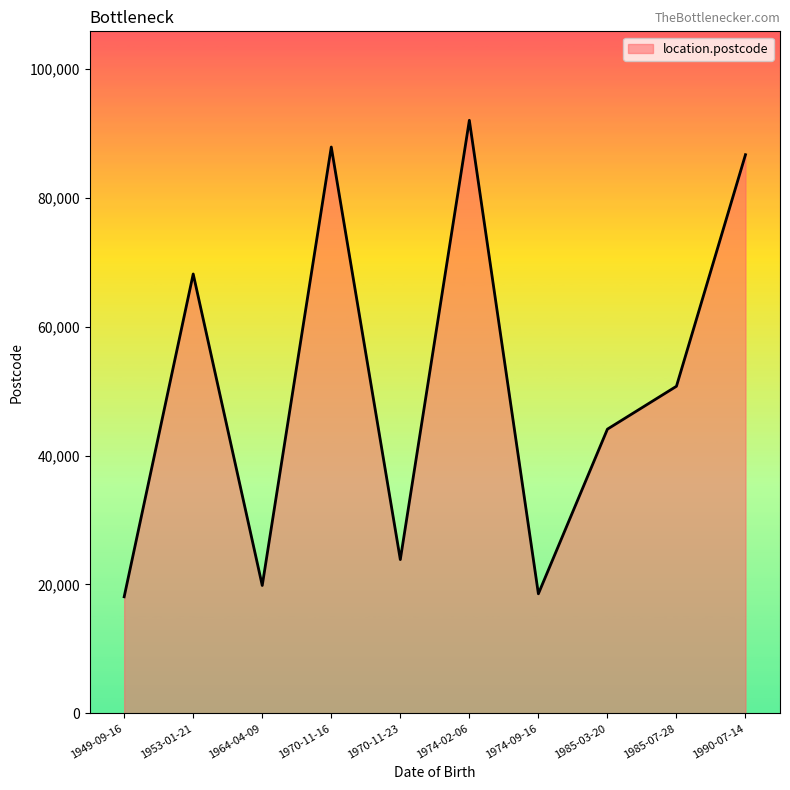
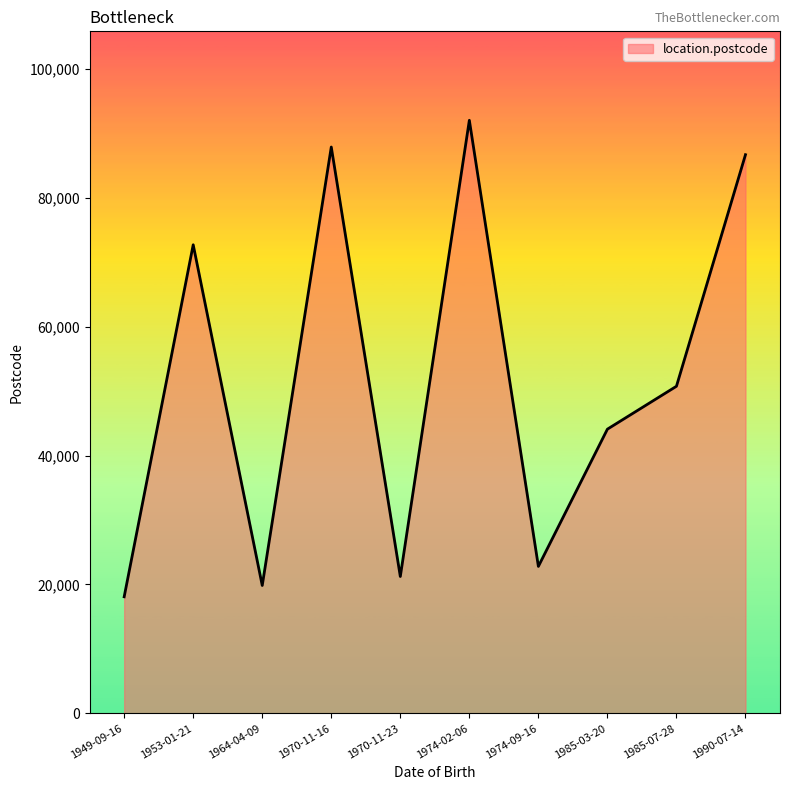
1953-01-21: 68,000 -> 73,000
1970-11-23: 24,000 -> 21,000
1974-09-16: 19,000 -> 23,000
